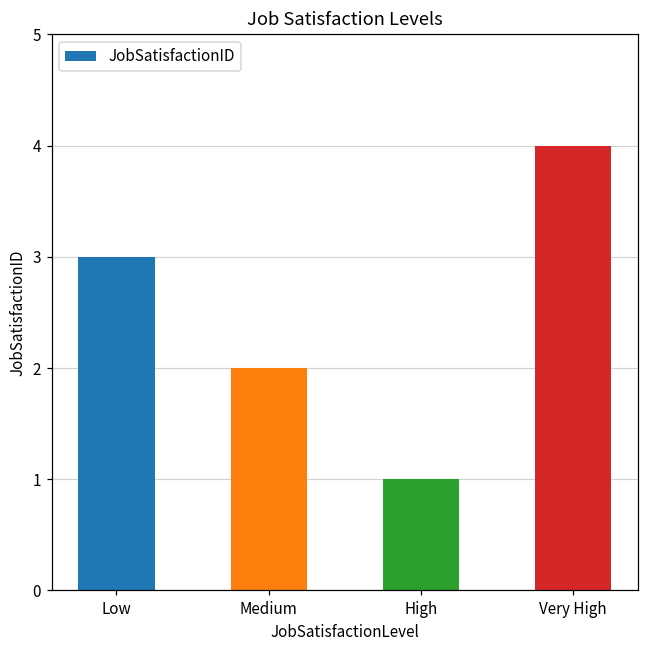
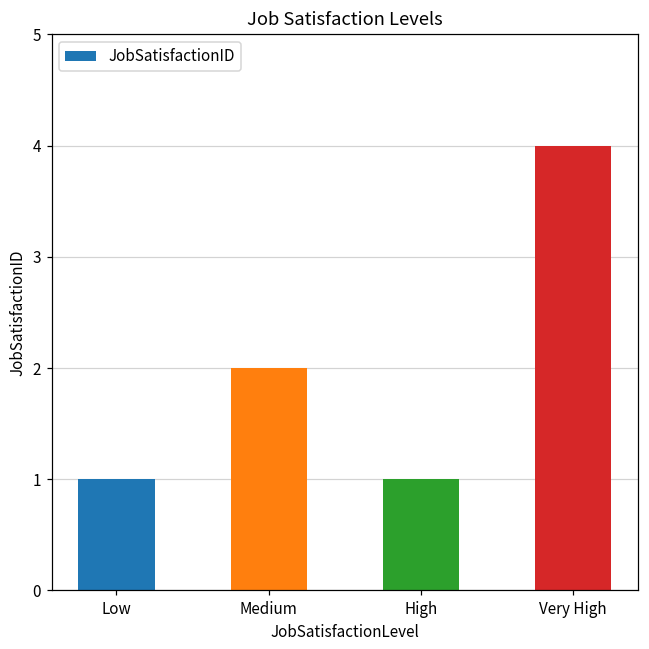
Low: 3 -> 1
